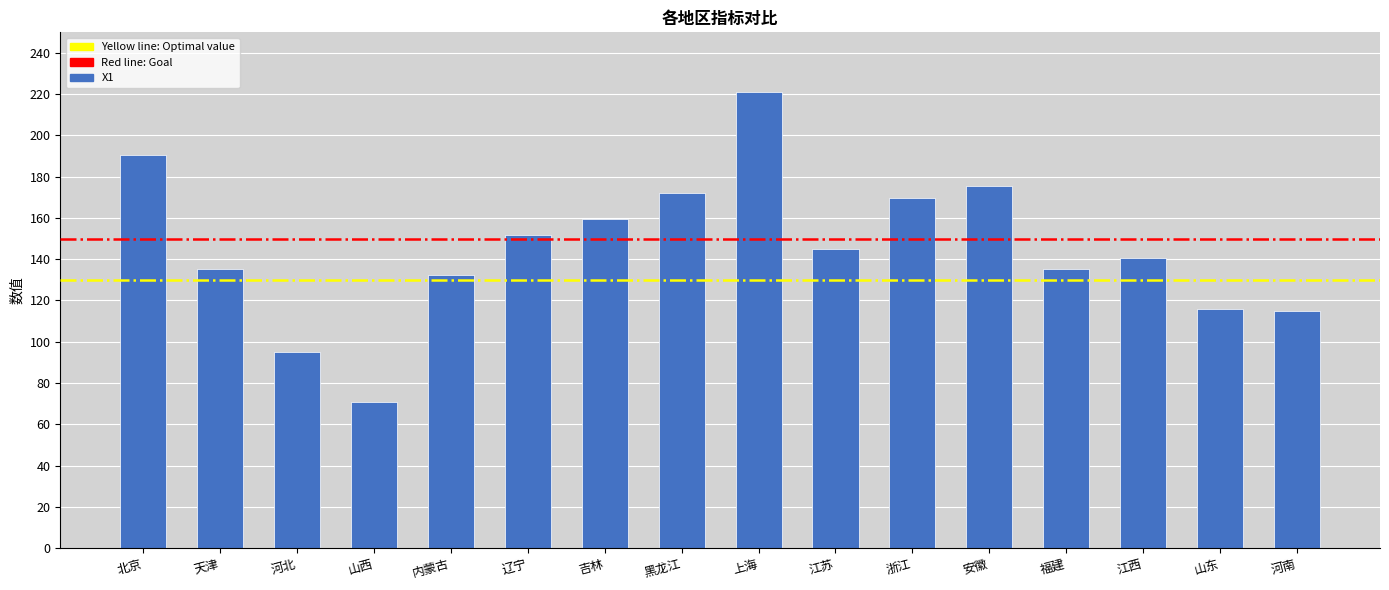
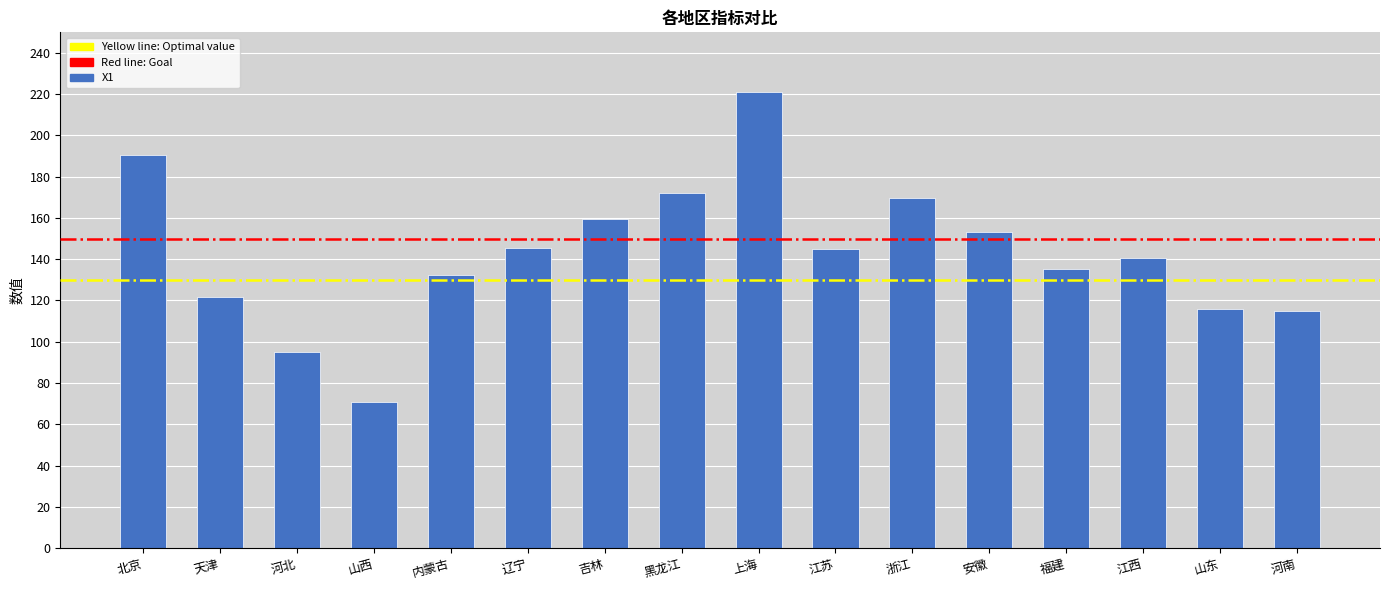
天津: 135 -> 122
辽宁: 152 -> 146
安徽: 176 -> 153
